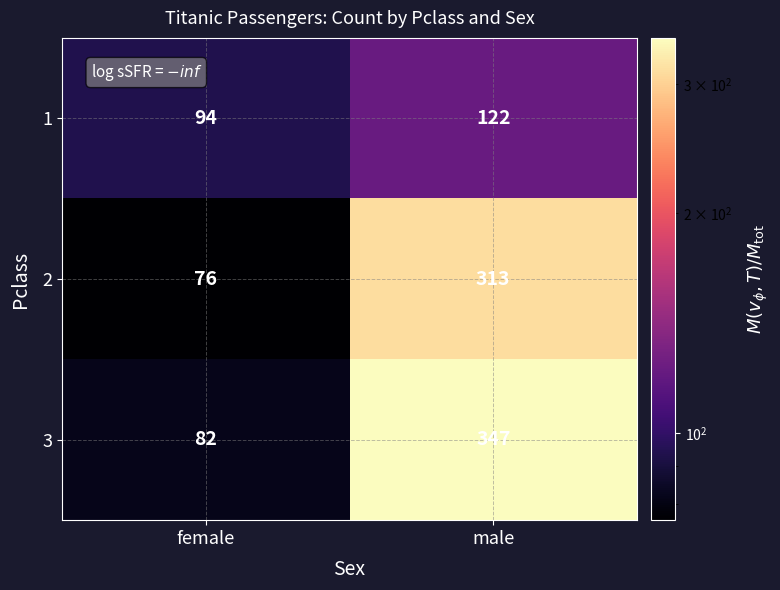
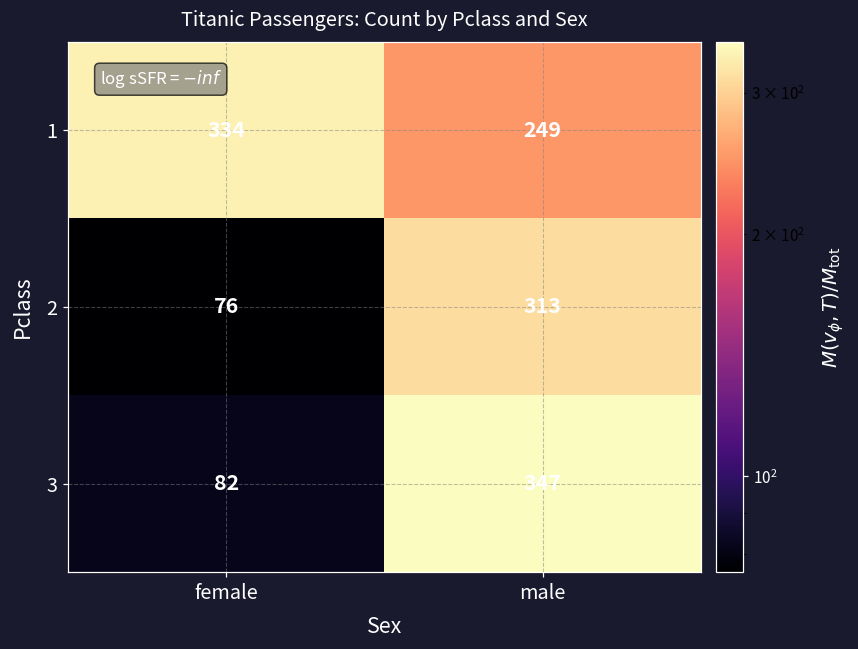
1, female: 94 -> 334
1, male: 122 -> 249
